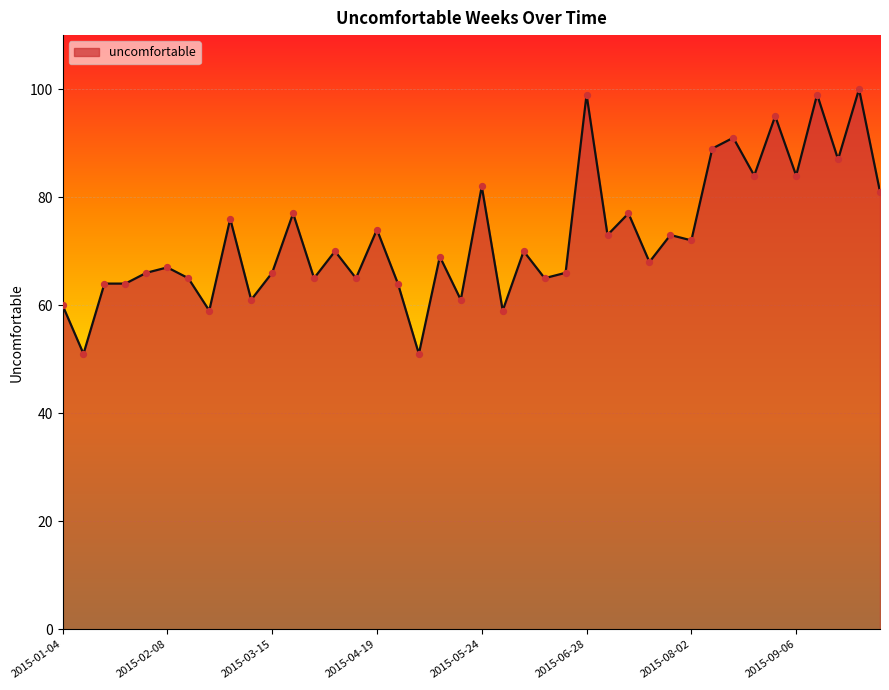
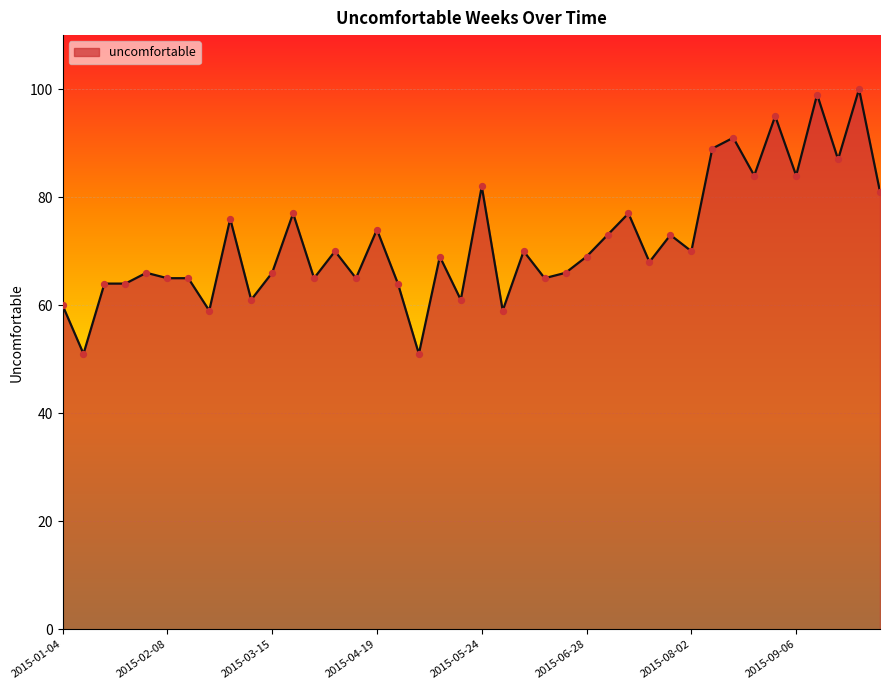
2015-02-08: 67 -> 65
2015-06-28: 99 -> 69
2015-08-02: 72 -> 70
